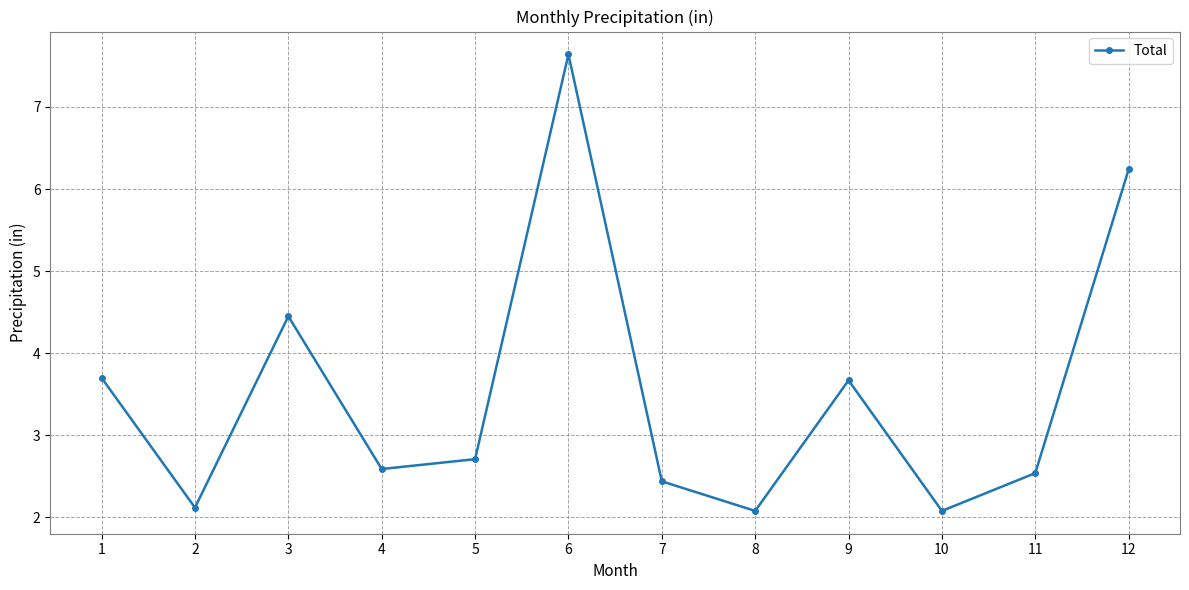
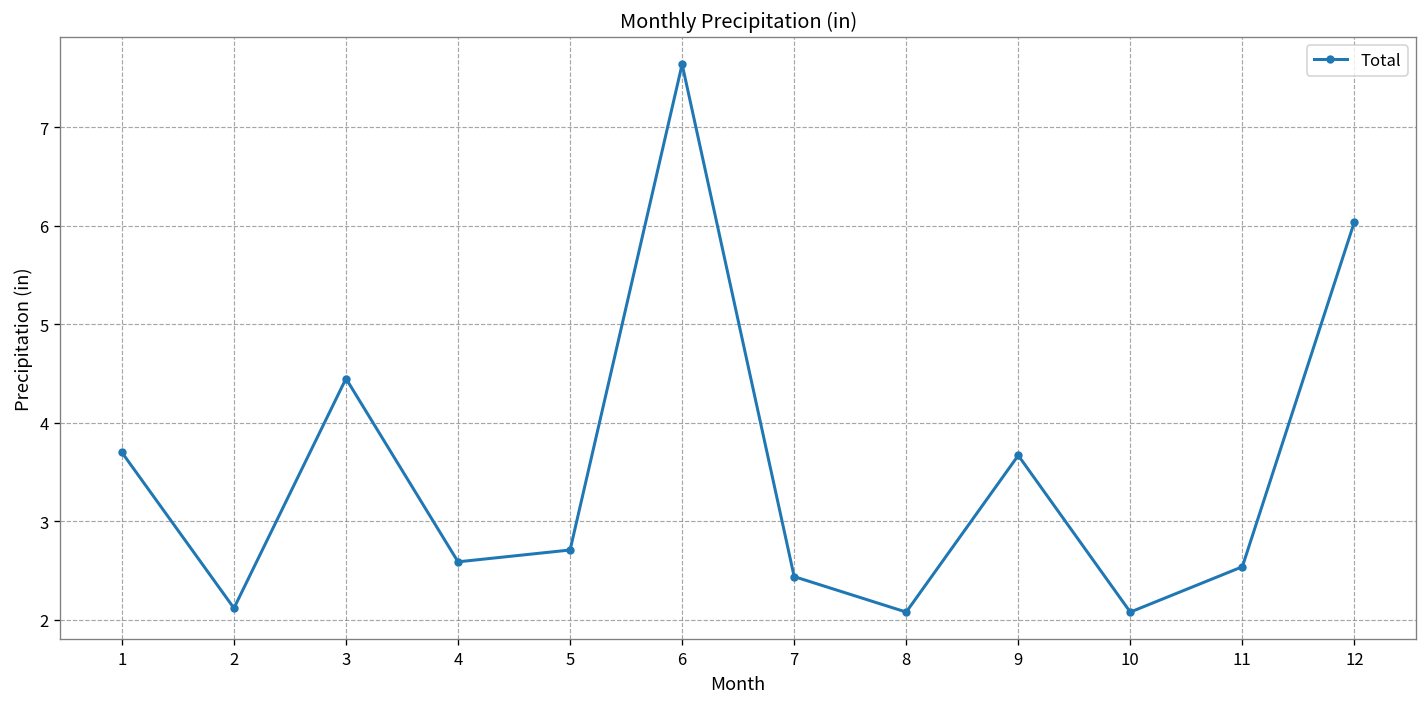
12: 6.2 -> 6.0
